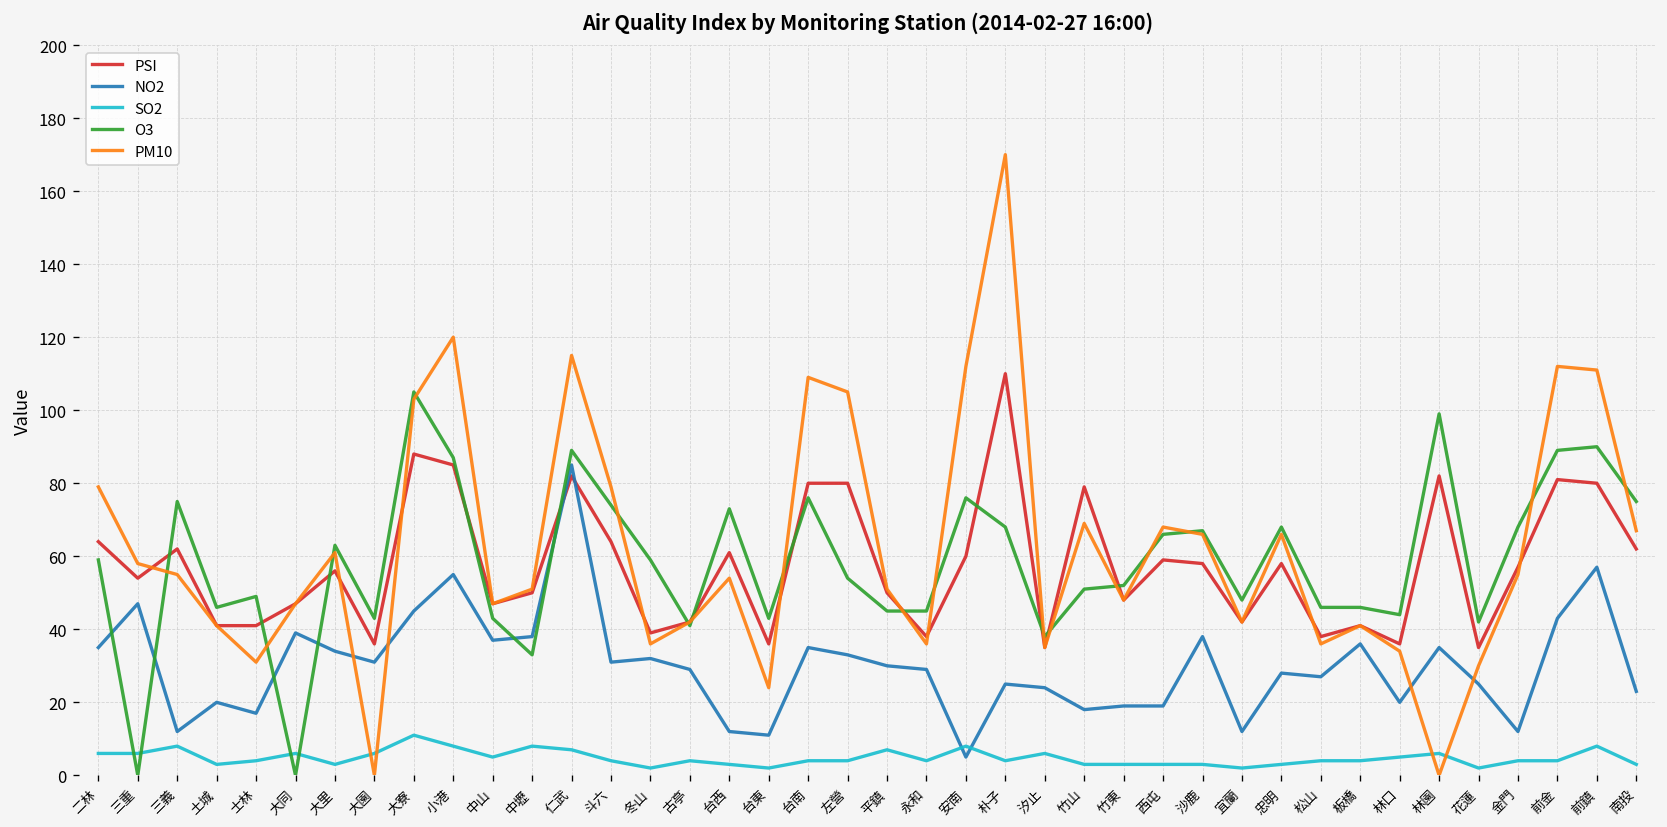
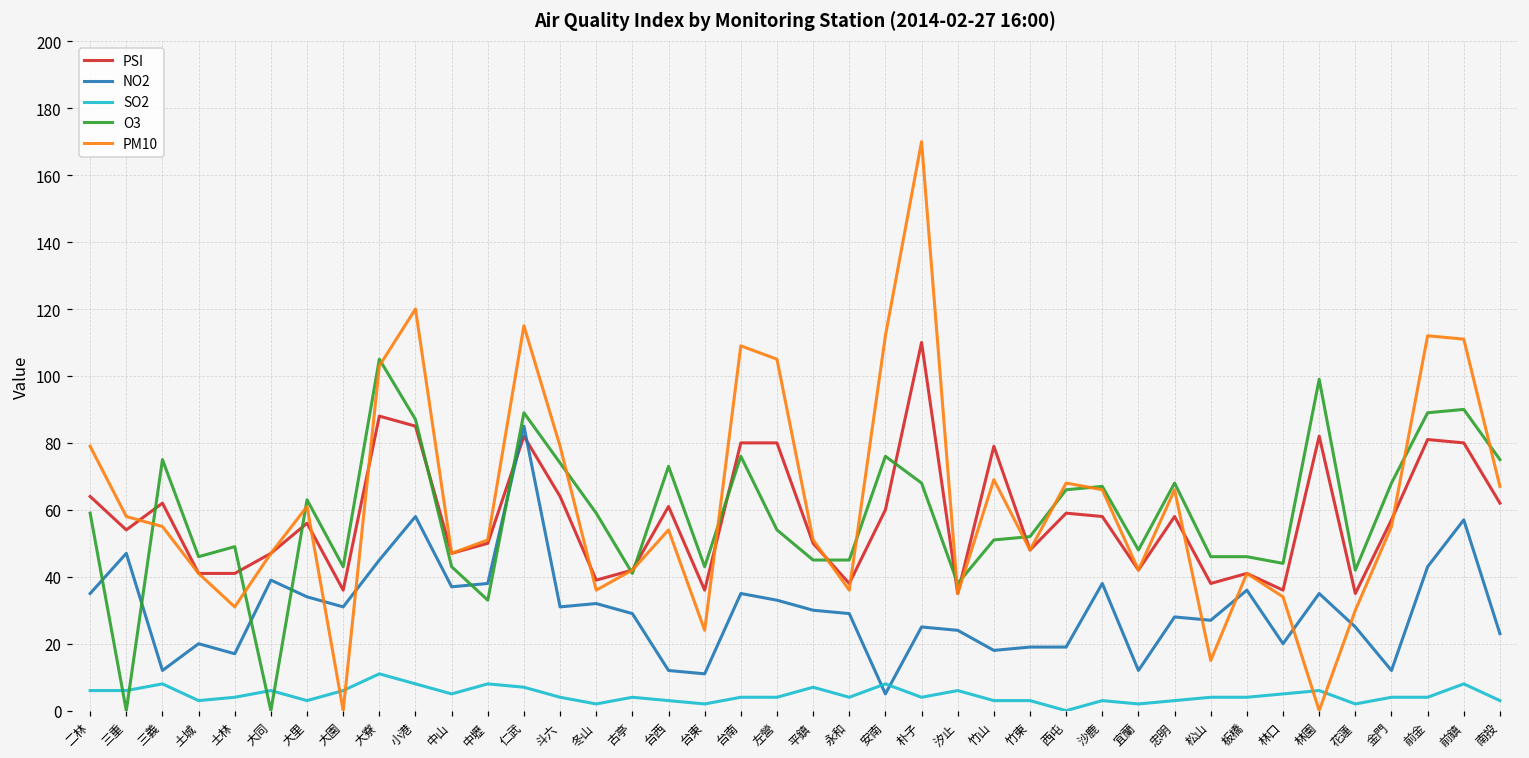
NO2, 小港: 55 -> 58
SO2, 西屯: 3 -> 0
PM10, 松山: 36 -> 15
